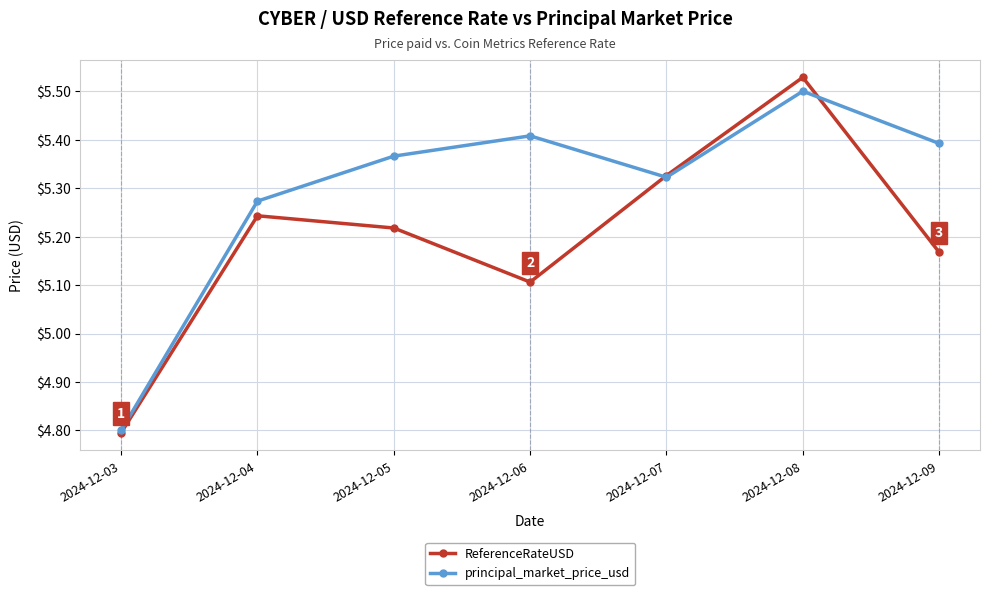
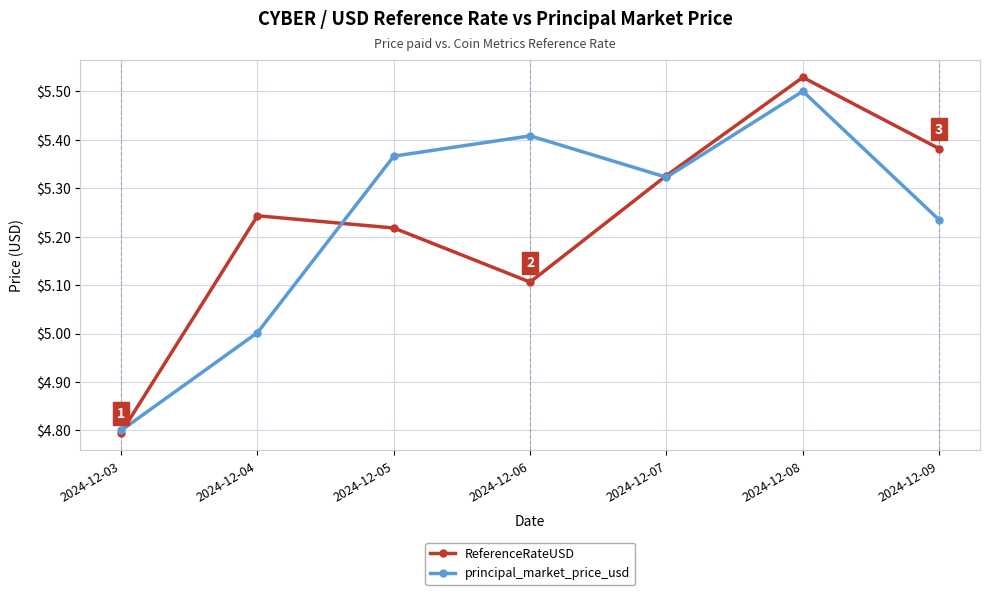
principal_market_price_usd, 2024-12-04: $5.27 -> $5.00
ReferenceRateUSD, 2024-12-09: $5.17 -> $5.38
principal_market_price_usd, 2024-12-09: $5.39 -> $5.23
